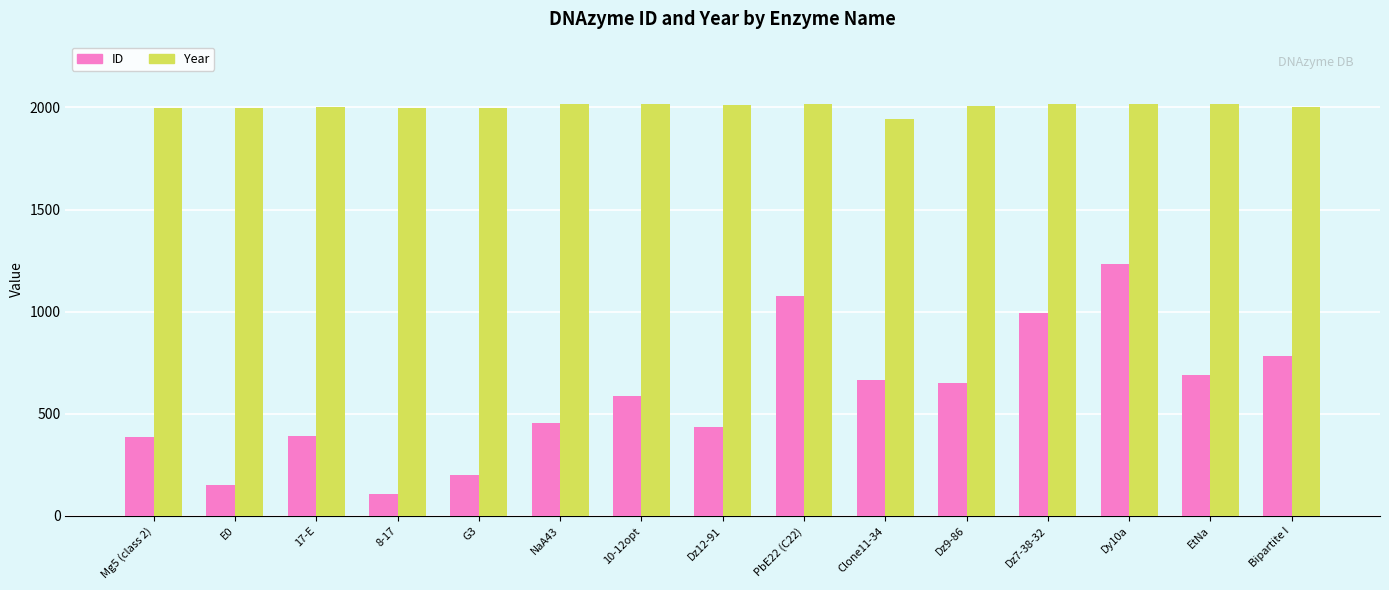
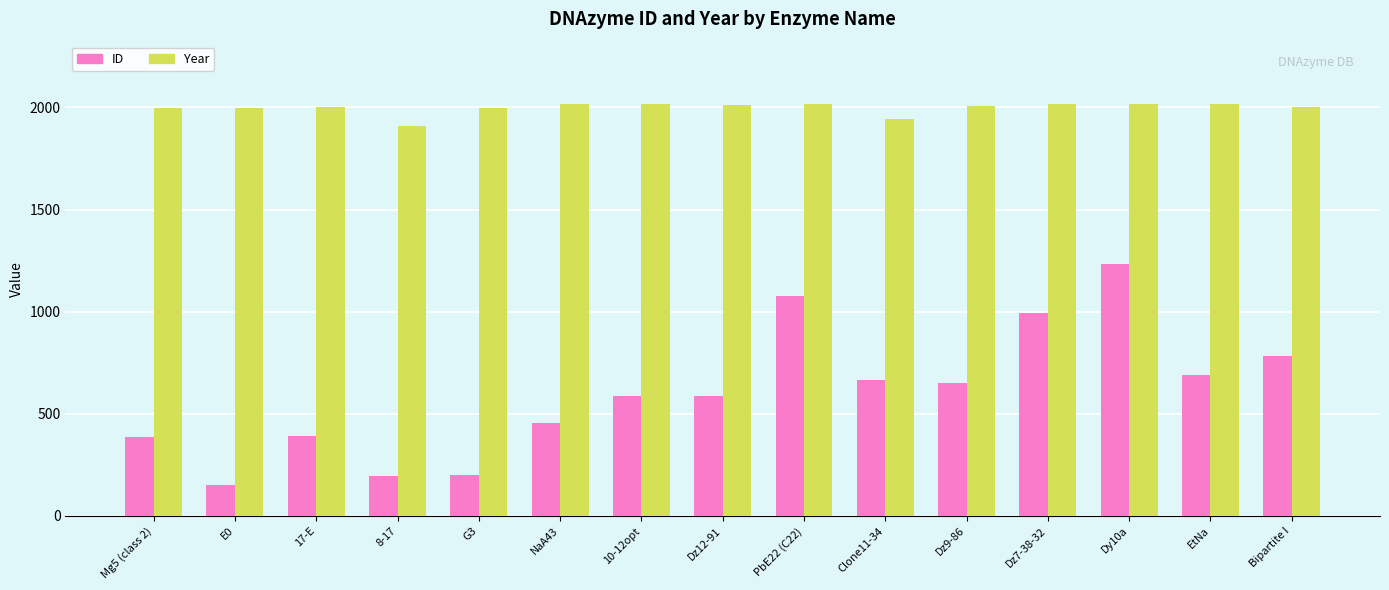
ID, 8-17: 110 -> 200
Year, 8-17: 2000 -> 1910
ID, Dz12-91: 440 -> 590
